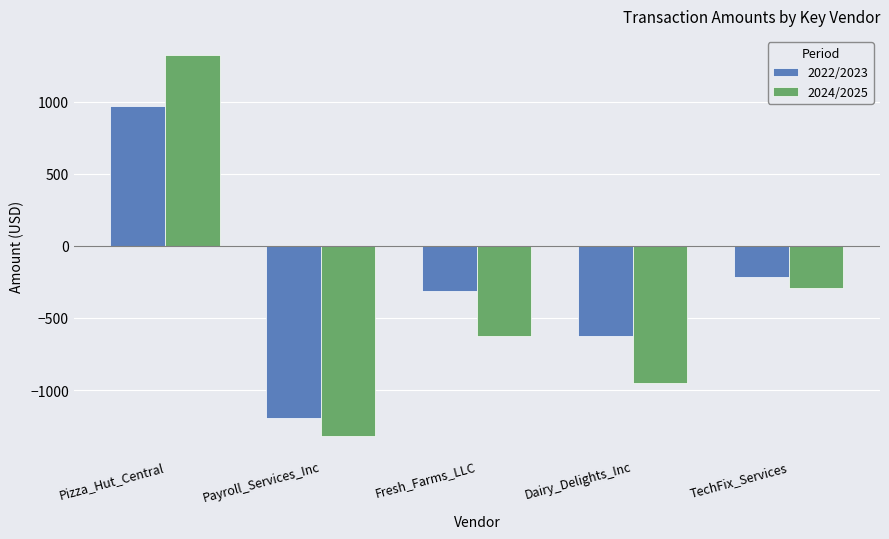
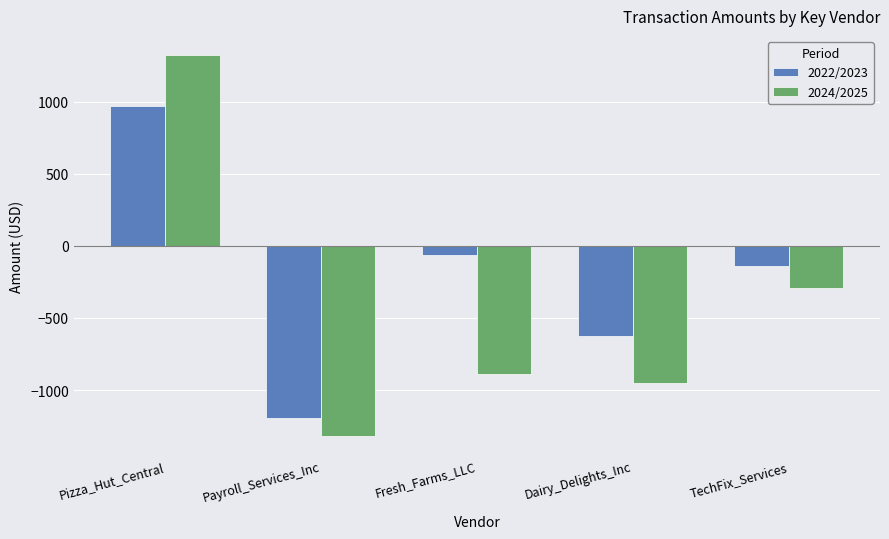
2022/2023, Fresh_Farms_LLC: -310 -> -60
2024/2025, Fresh_Farms_LLC: -630 -> -890
2022/2023, TechFix_Services: -220 -> -140
